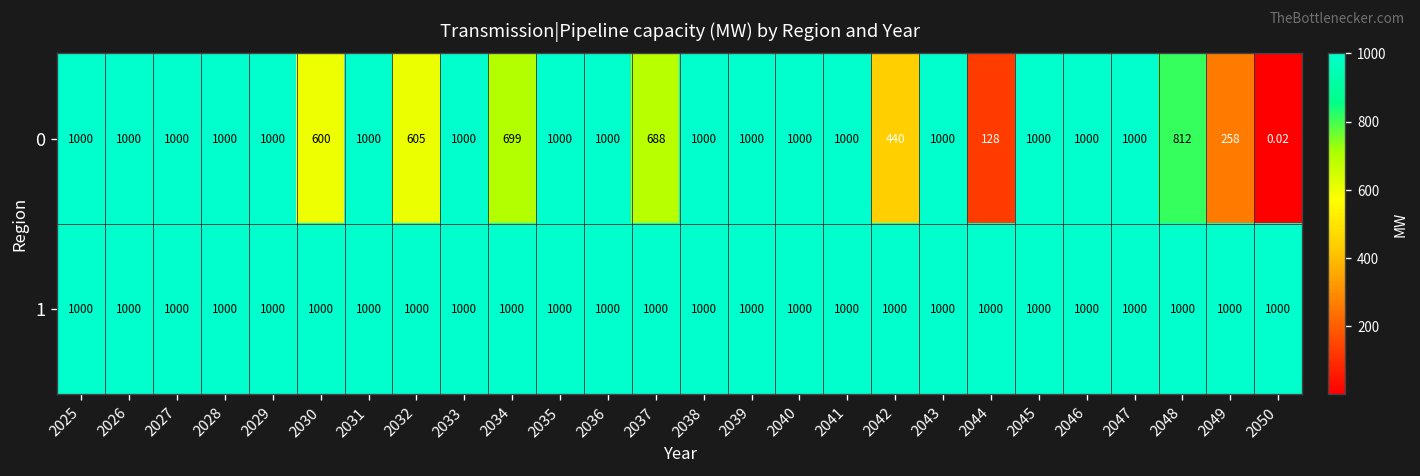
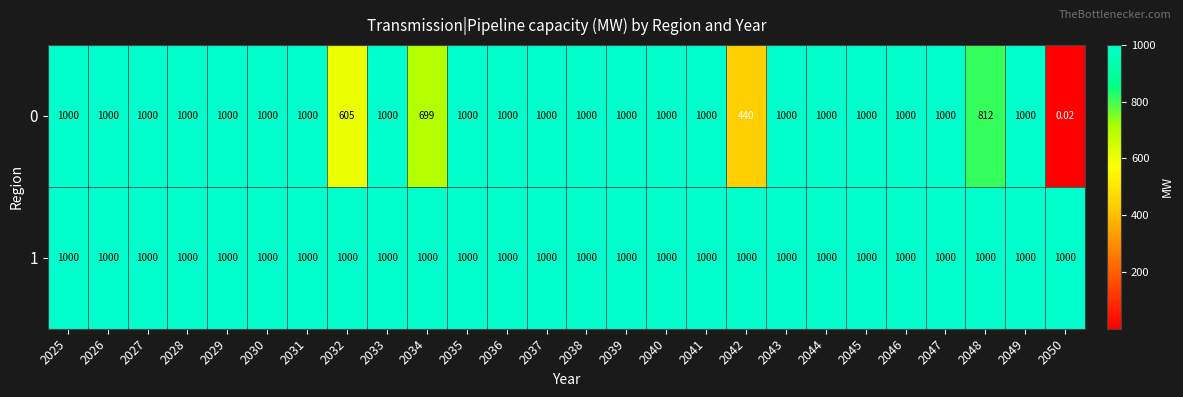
0, 2030: 600 -> 1000
0, 2037: 688 -> 1000
0, 2044: 128 -> 1000
0, 2049: 258 -> 1000
